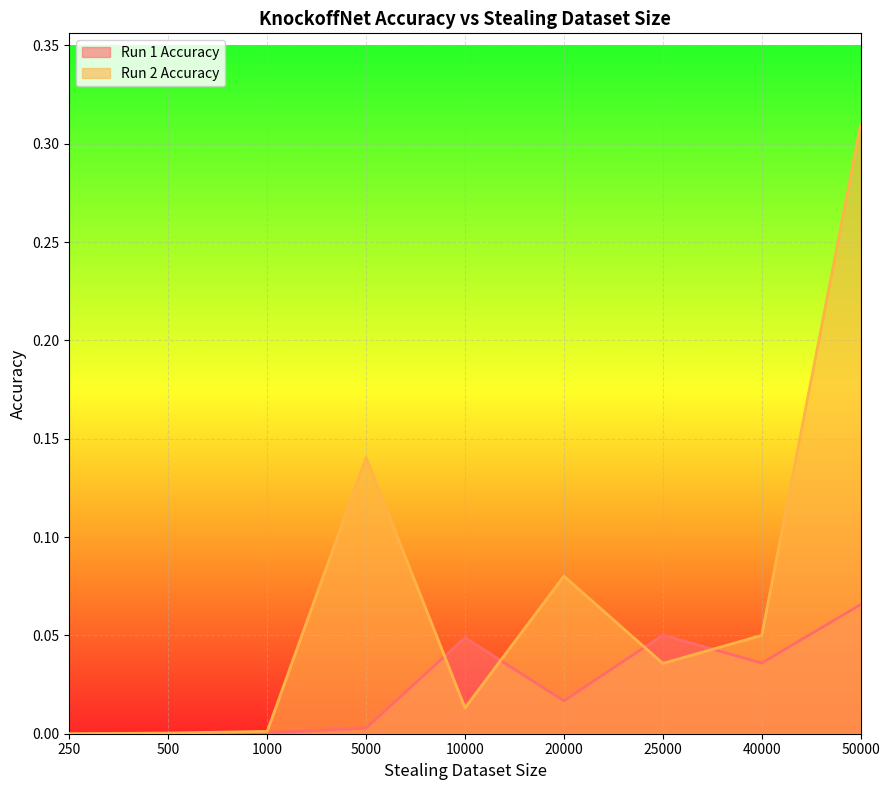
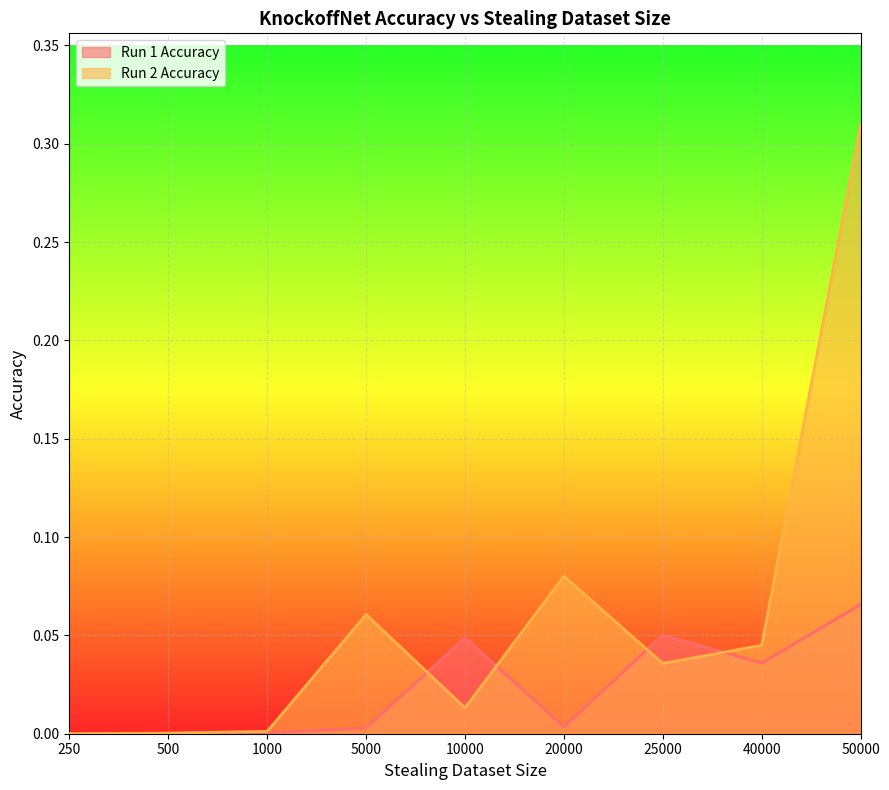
Run 2 Accuracy, 5000: 0.140 -> 0.061
Run 1 Accuracy, 20000: 0.017 -> 0.004
Run 2 Accuracy, 40000: 0.050 -> 0.045
